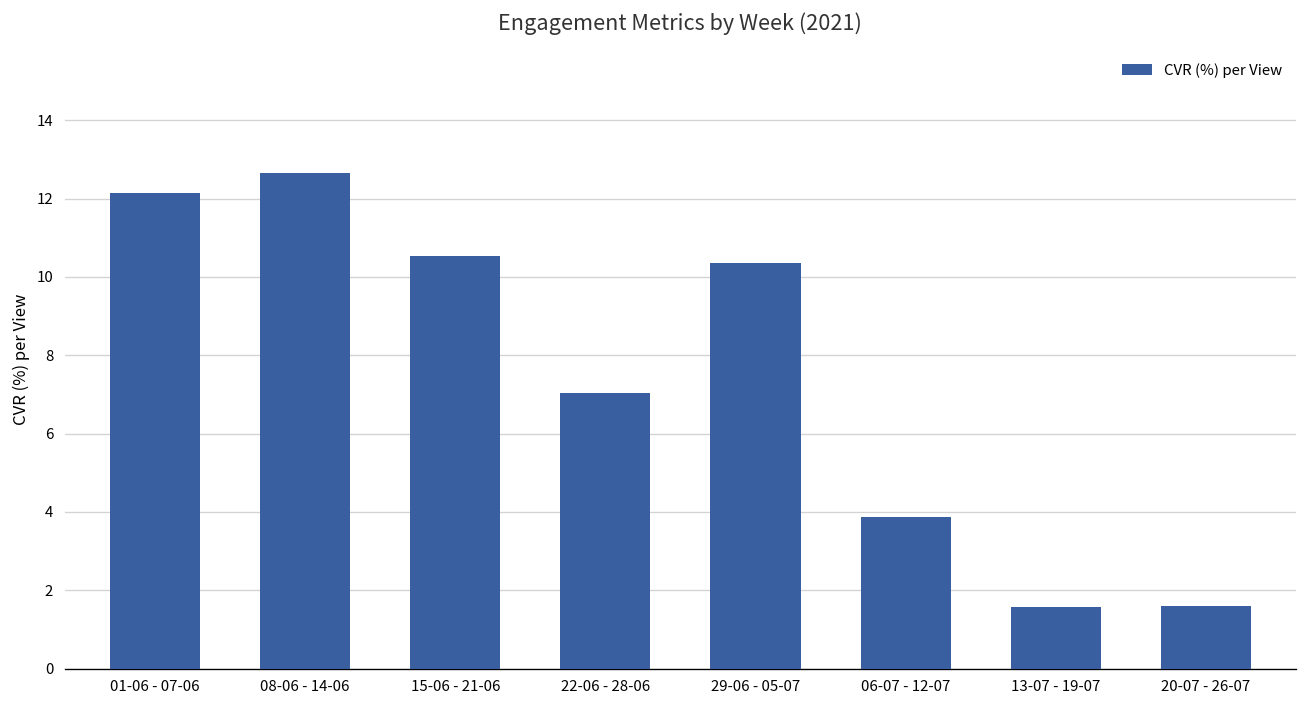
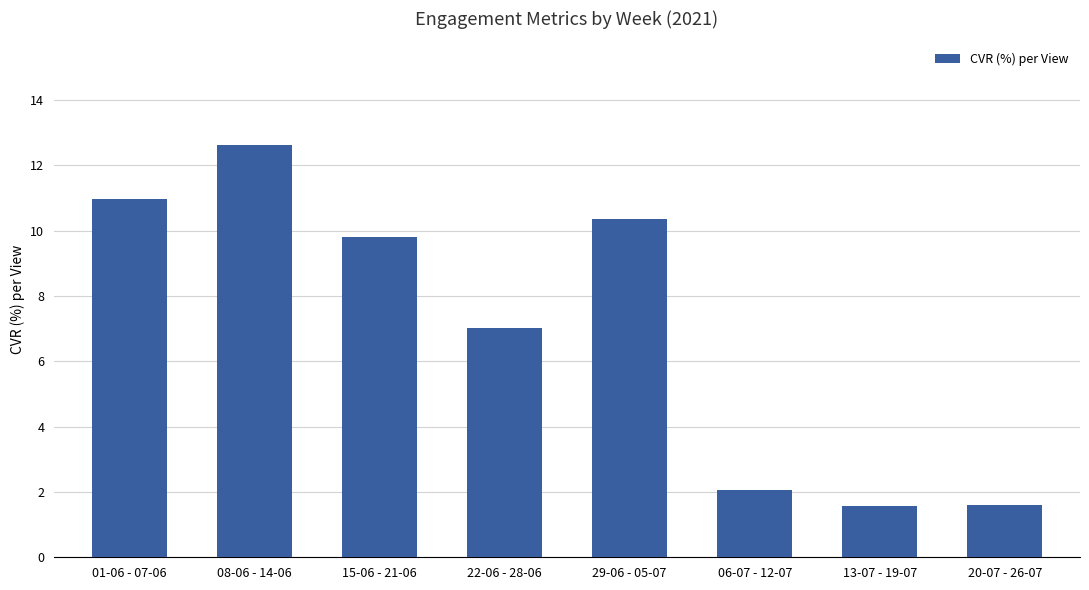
01-06 - 07-06: 12.1 -> 11.0
15-06 - 21-06: 10.5 -> 9.8
06-07 - 12-07: 3.9 -> 2.1
